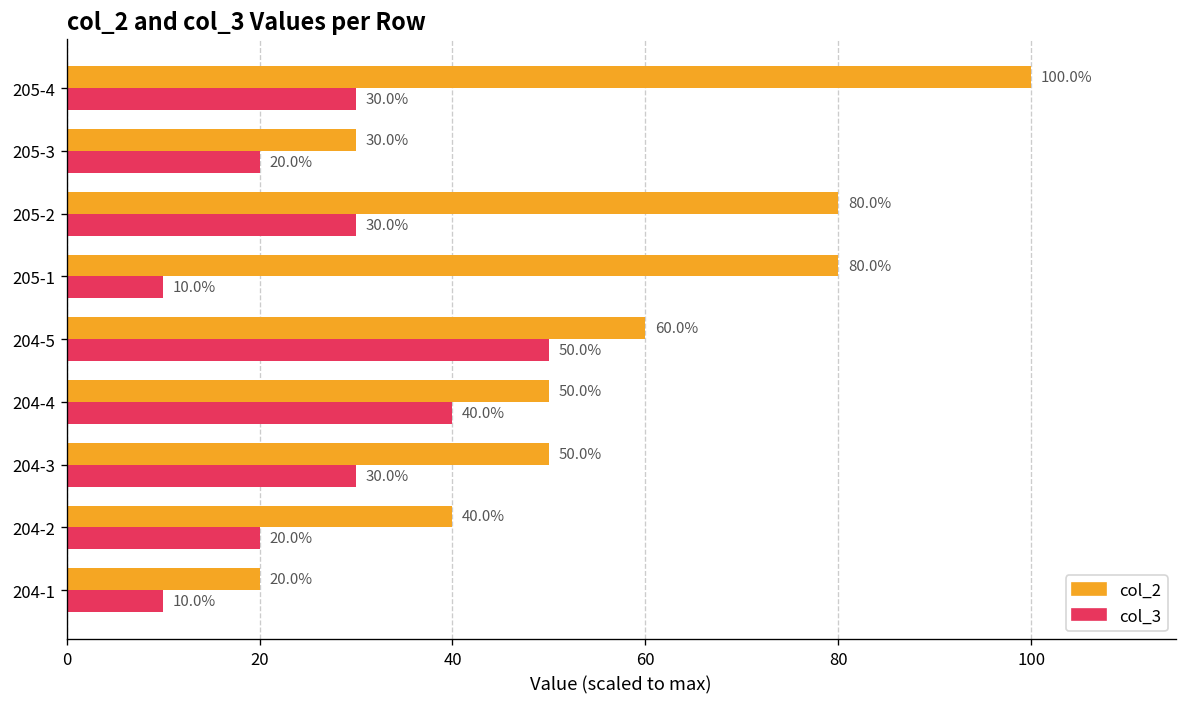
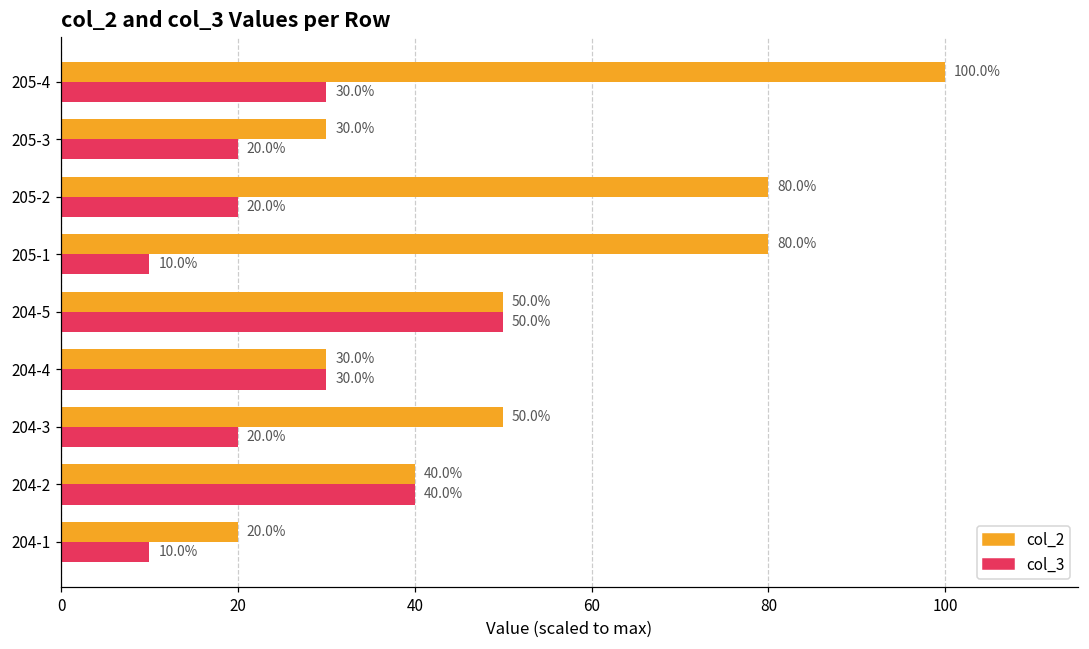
col_3, 205-2: 30.0% -> 20.0%
col_2, 204-5: 60.0% -> 50.0%
col_2, 204-4: 50.0% -> 30.0%
col_3, 204-4: 40.0% -> 30.0%
col_3, 204-3: 30.0% -> 20.0%
col_3, 204-2: 20.0% -> 40.0%
